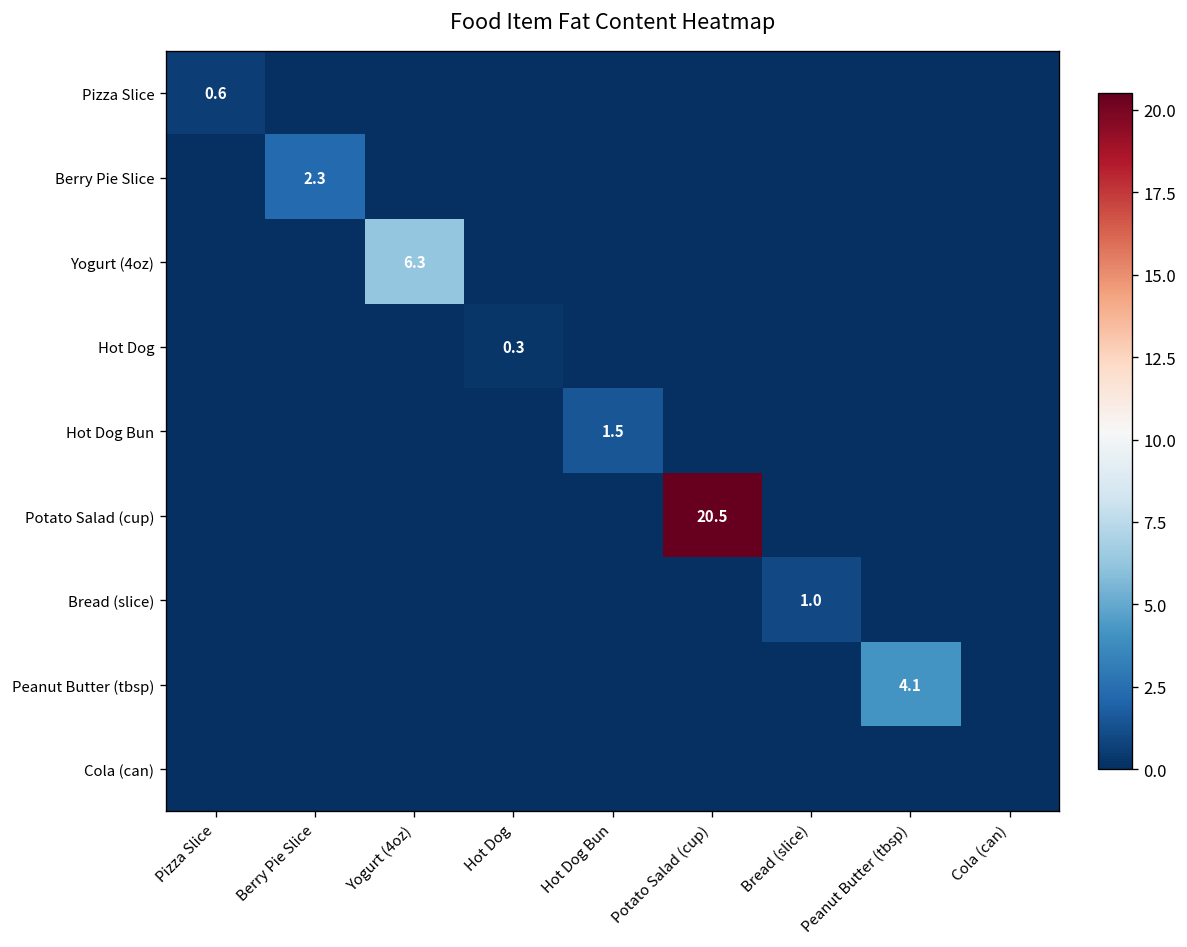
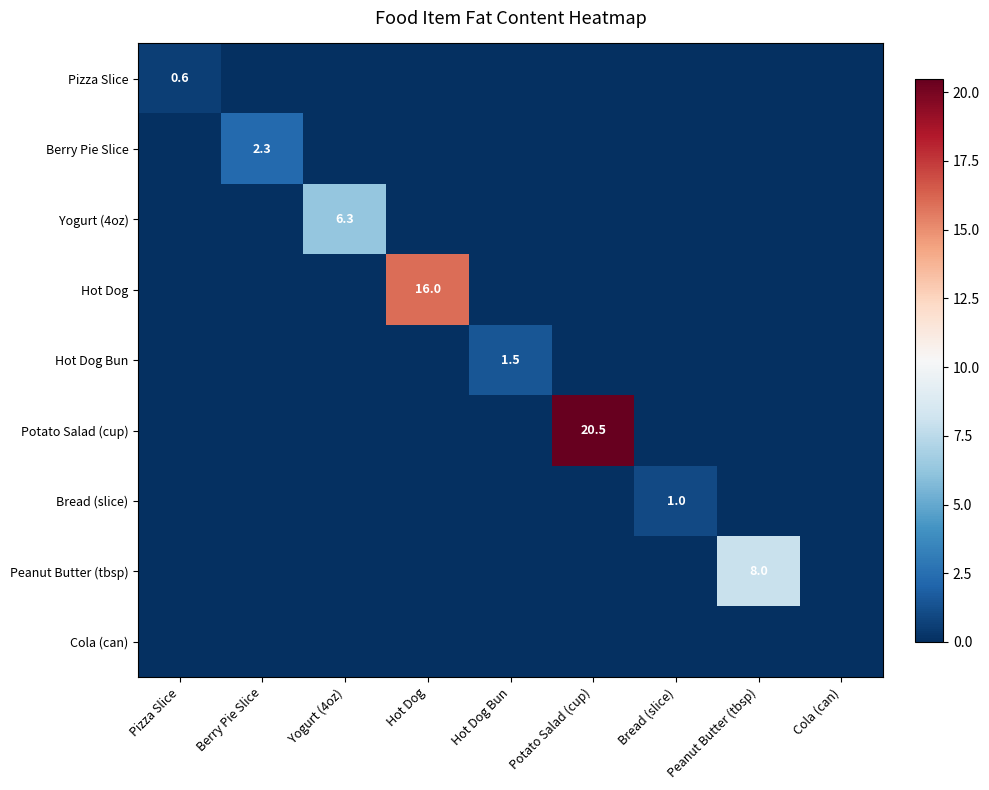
Hot Dog, Hot Dog: 0.3 -> 16.0
Peanut Butter (tbsp), Peanut Butter (tbsp): 4.1 -> 8.0
